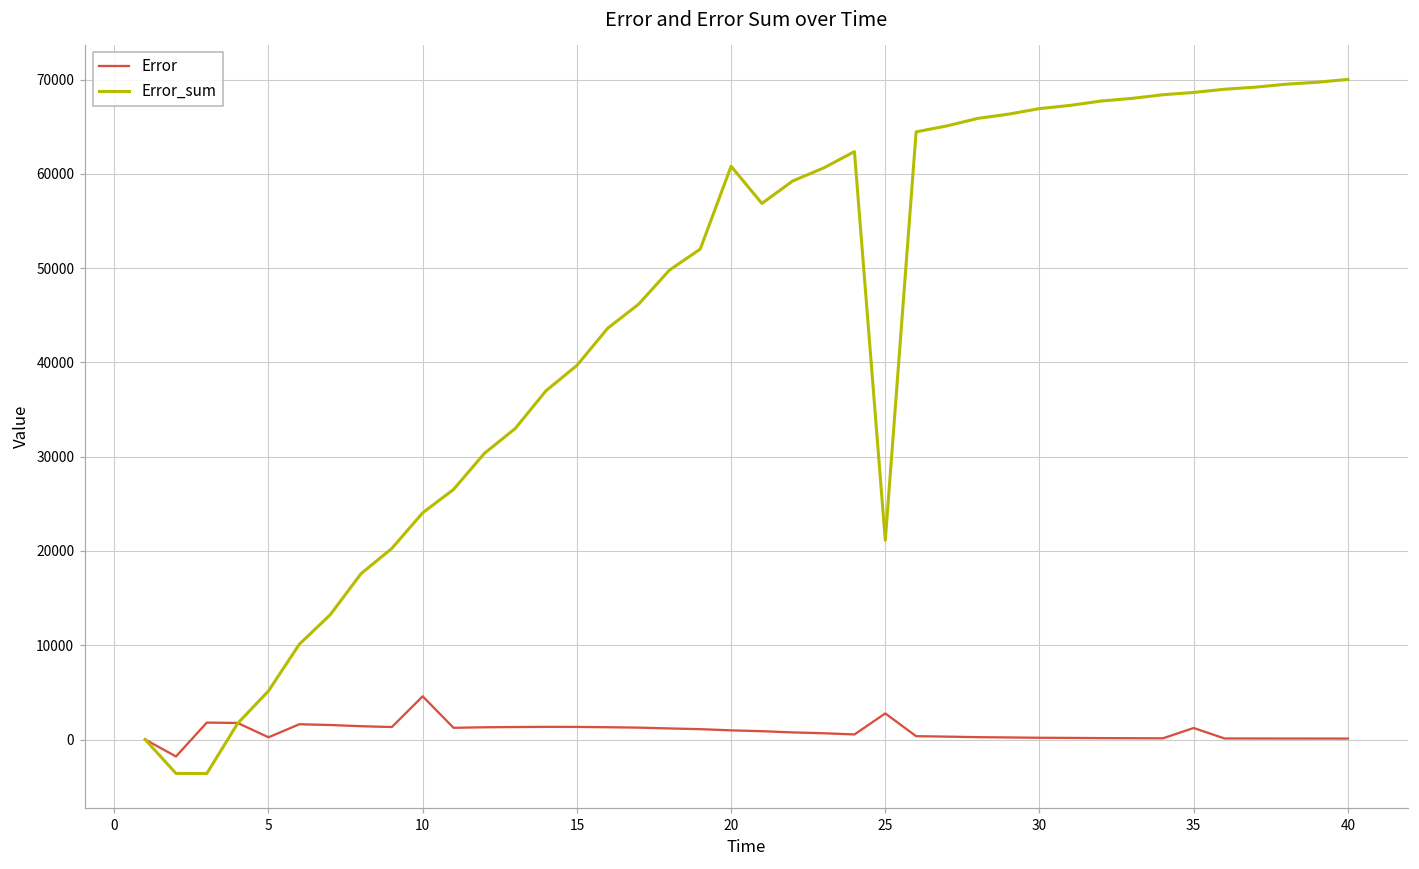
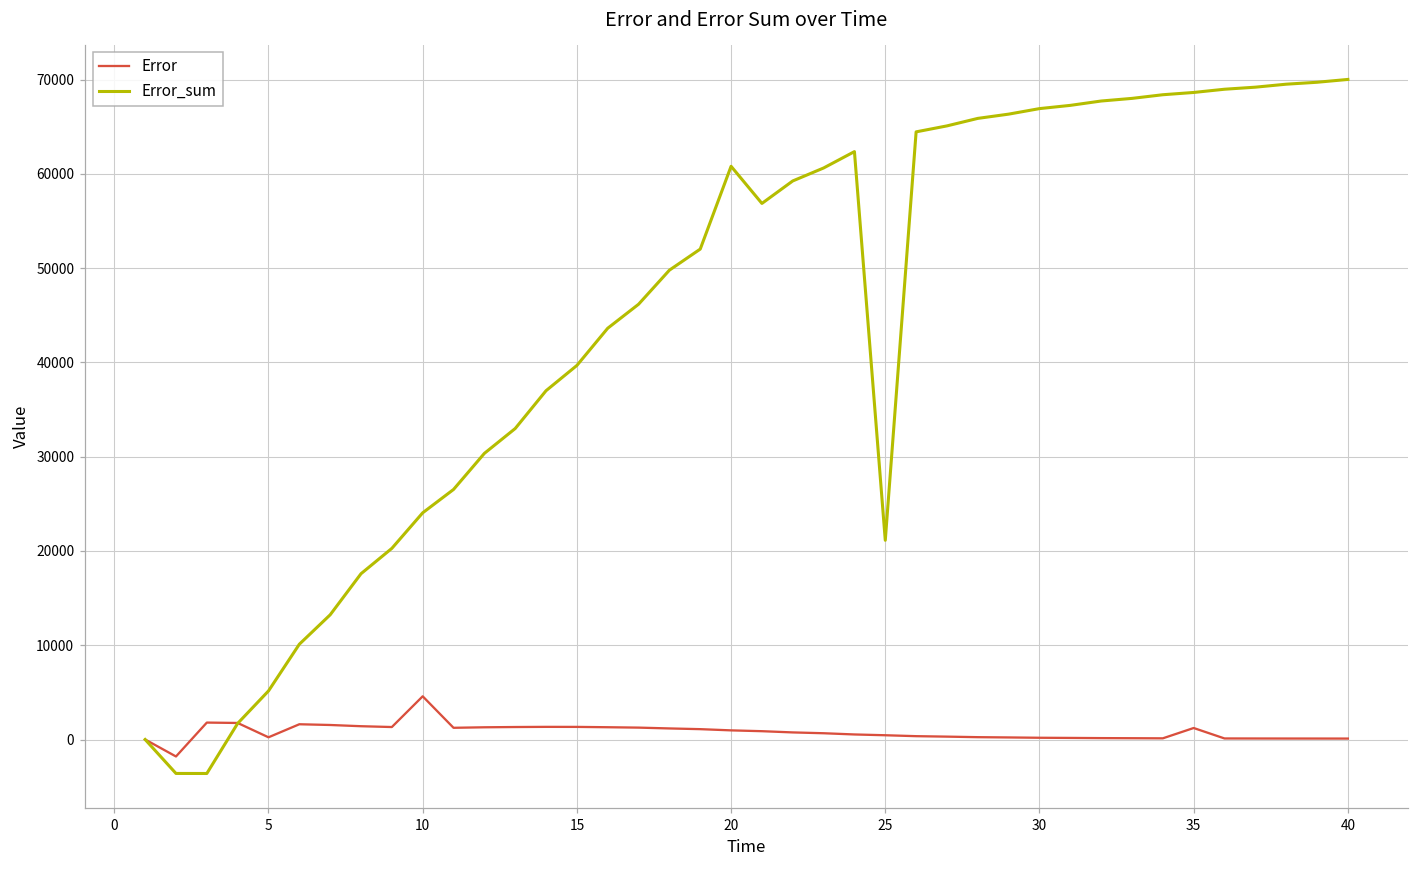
Error, 25: 3000 -> 0
